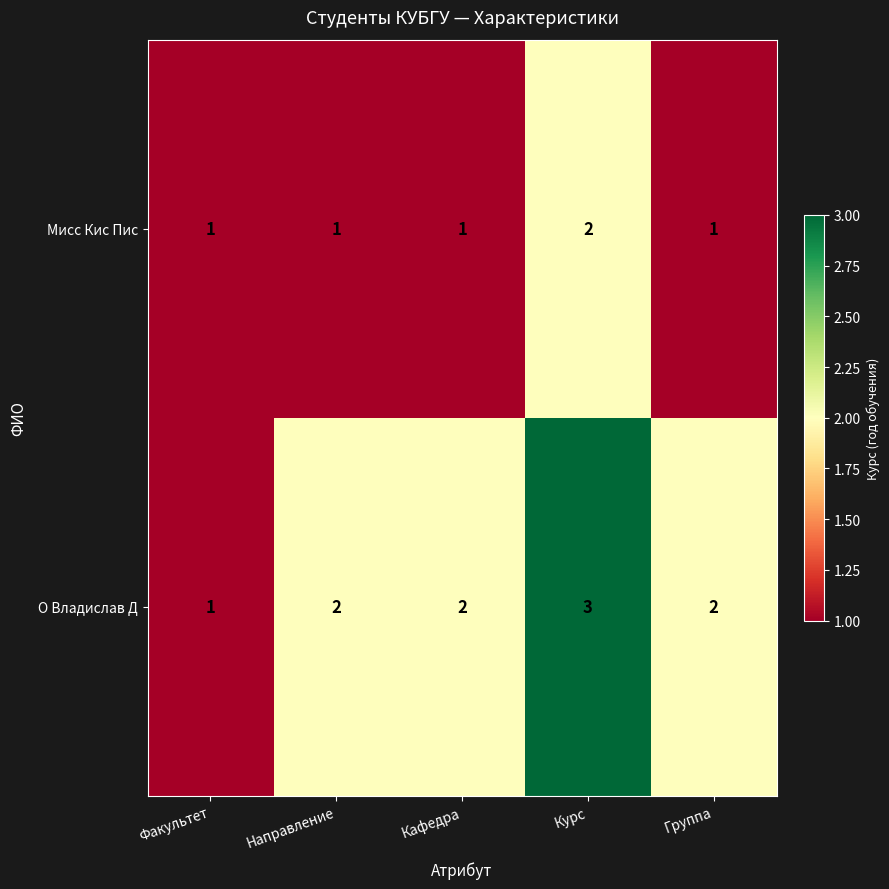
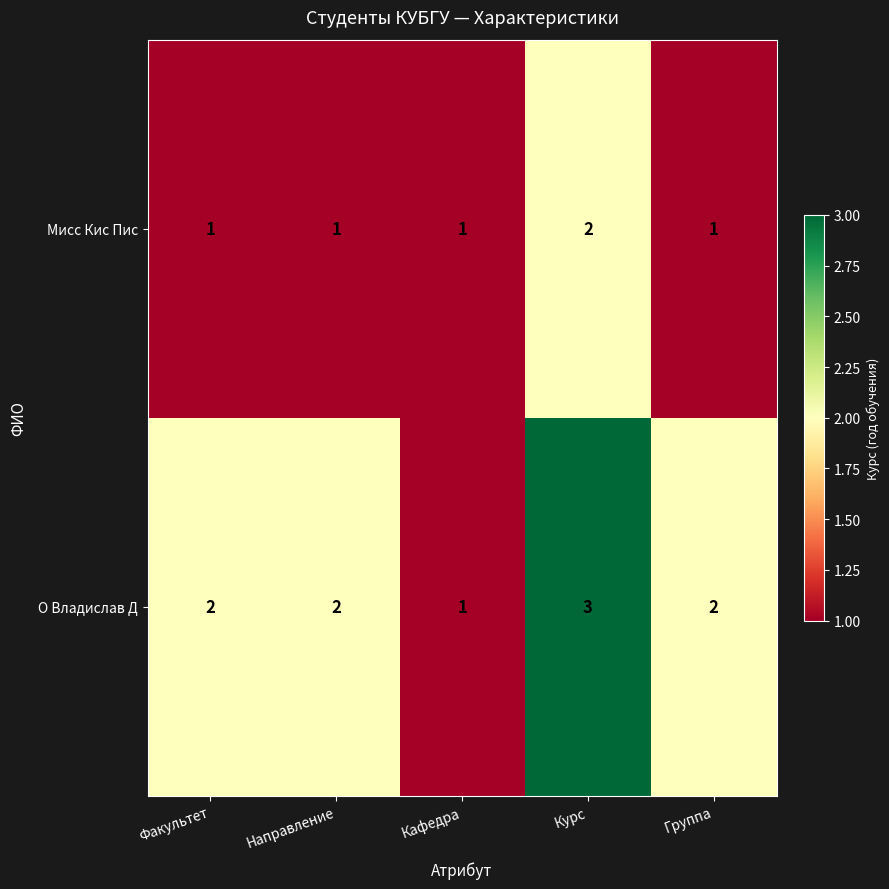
О Владислав Д, Факультет: 1 -> 2
О Владислав Д, Кафедра: 2 -> 1
